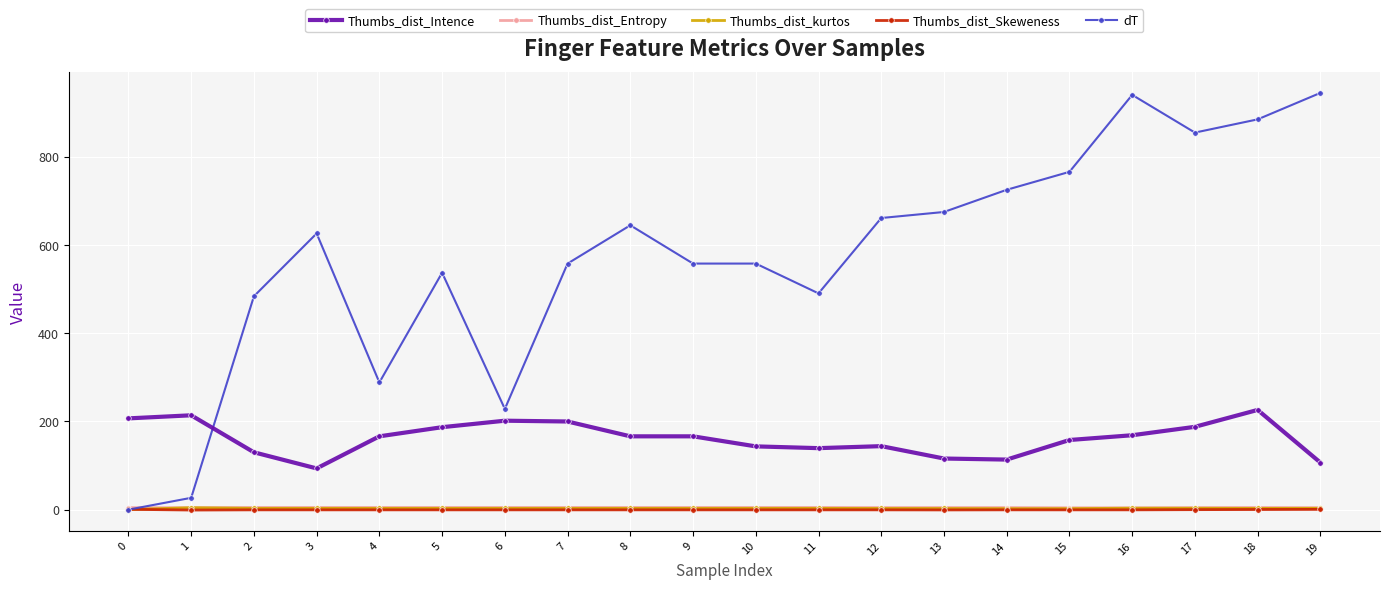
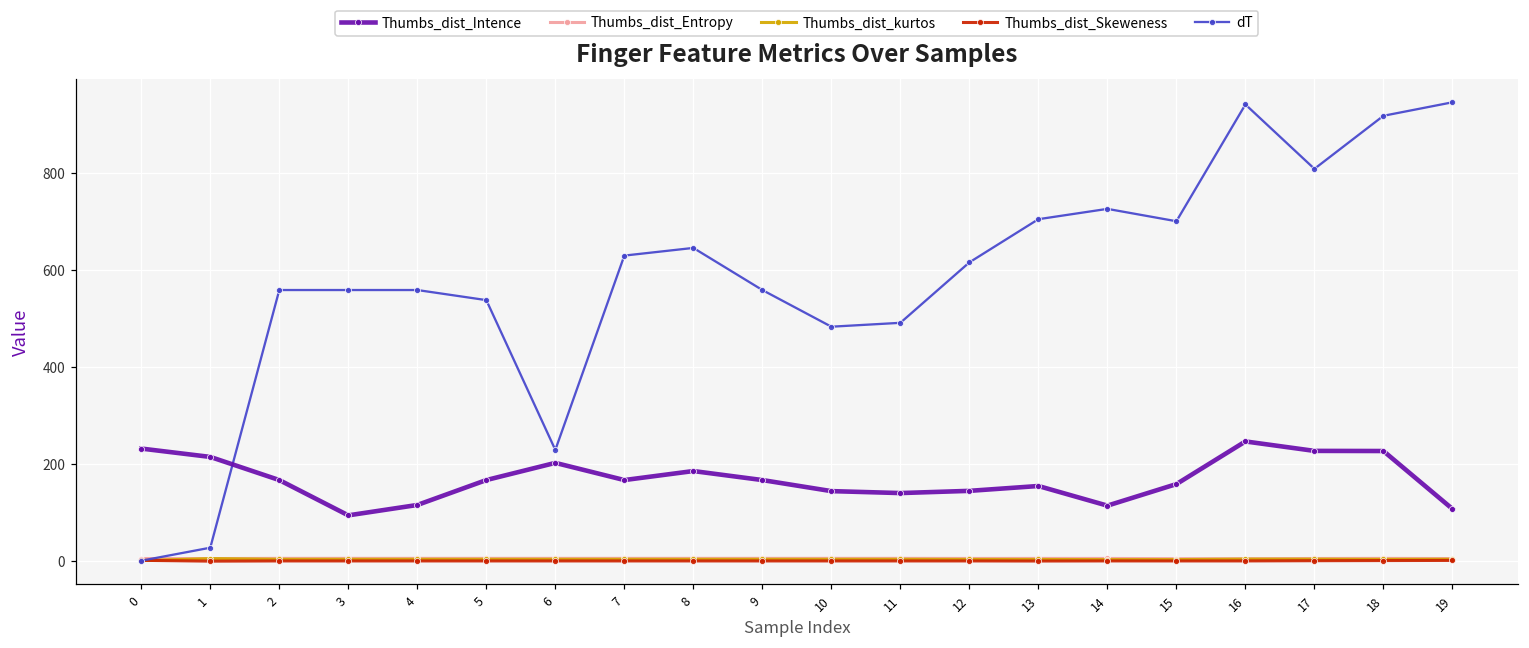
Thumbs_dist_Intence, 0: 210 -> 230
Thumbs_dist_Intence, 2: 130 -> 170
dT, 2: 480 -> 560
dT, 3: 630 -> 560
Thumbs_dist_Intence, 4: 170 -> 110
dT, 4: 290 -> 560
Thumbs_dist_Intence, 5: 190 -> 170
Thumbs_dist_Intence, 7: 200 -> 170
dT, 7: 560 -> 630
Thumbs_dist_Intence, 8: 170 -> 180
dT, 10: 560 -> 480
dT, 12: 660 -> 620
Thumbs_dist_Intence, 13: 120 -> 150
dT, 13: 680 -> 700
dT, 15: 770 -> 700
Thumbs_dist_Intence, 16: 170 -> 250
Thumbs_dist_Intence, 17: 190 -> 230
dT, 17: 860 -> 810
dT, 18: 890 -> 920
